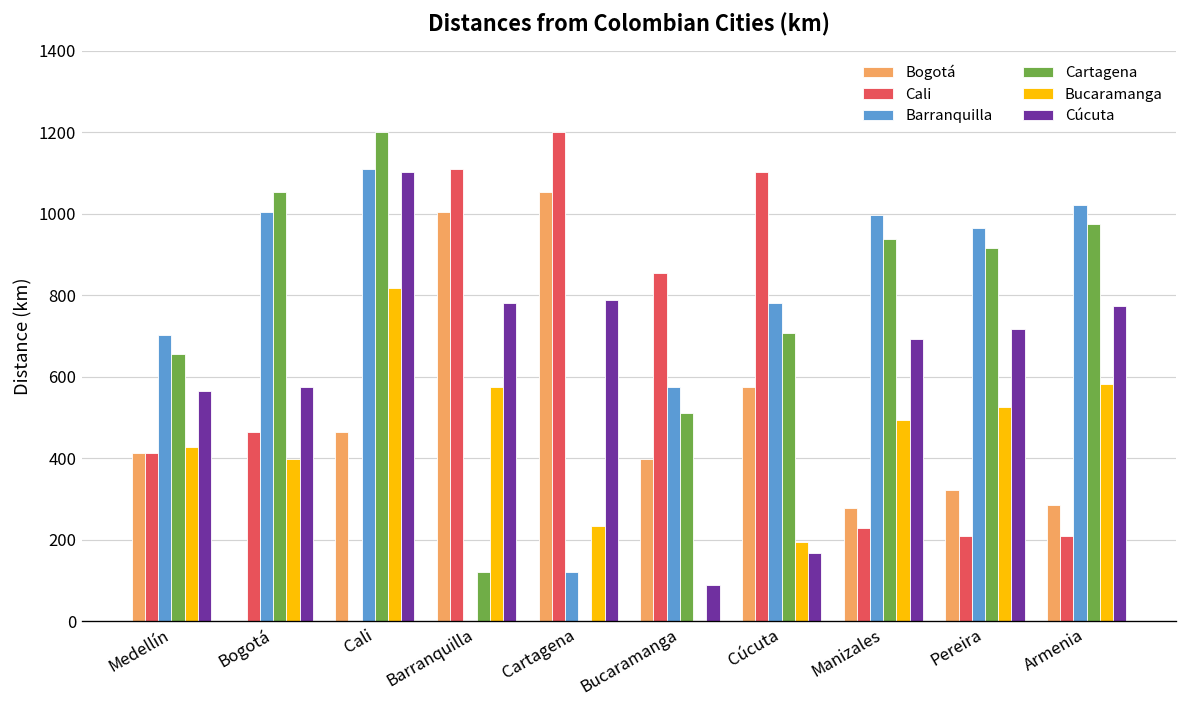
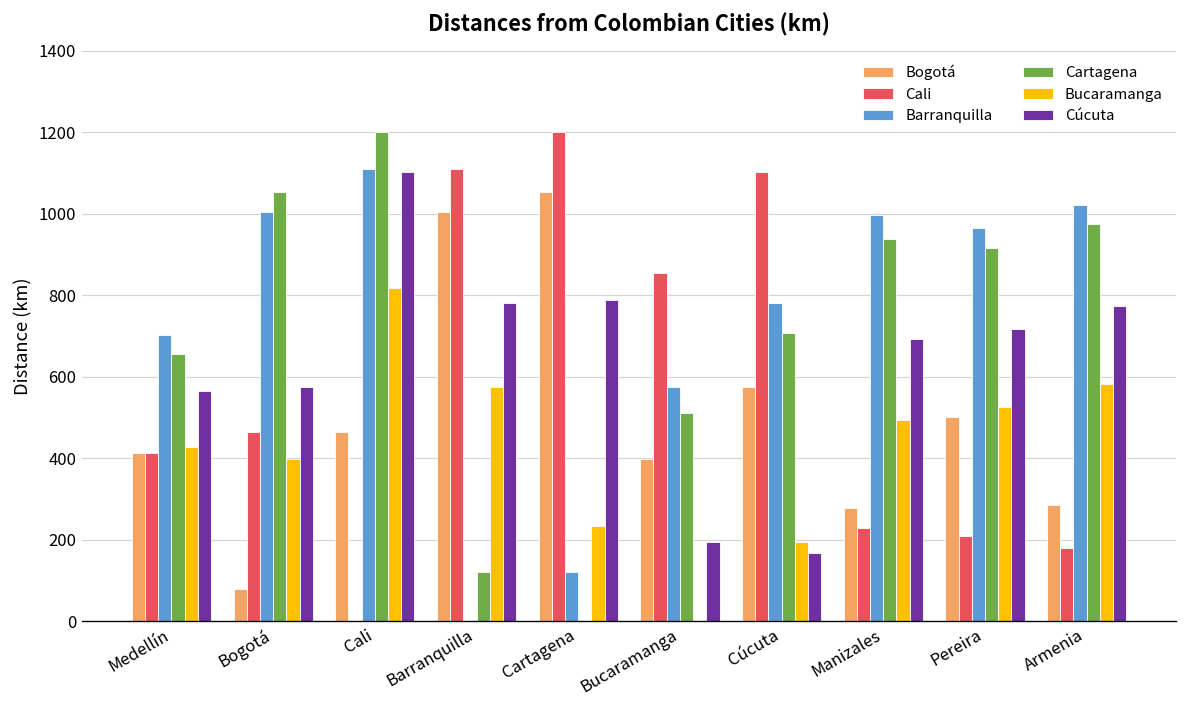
Bogotá, Bogotá: 0 -> 80
Cúcuta, Bucaramanga: 90 -> 190
Bogotá, Pereira: 320 -> 500
Cali, Armenia: 210 -> 180
